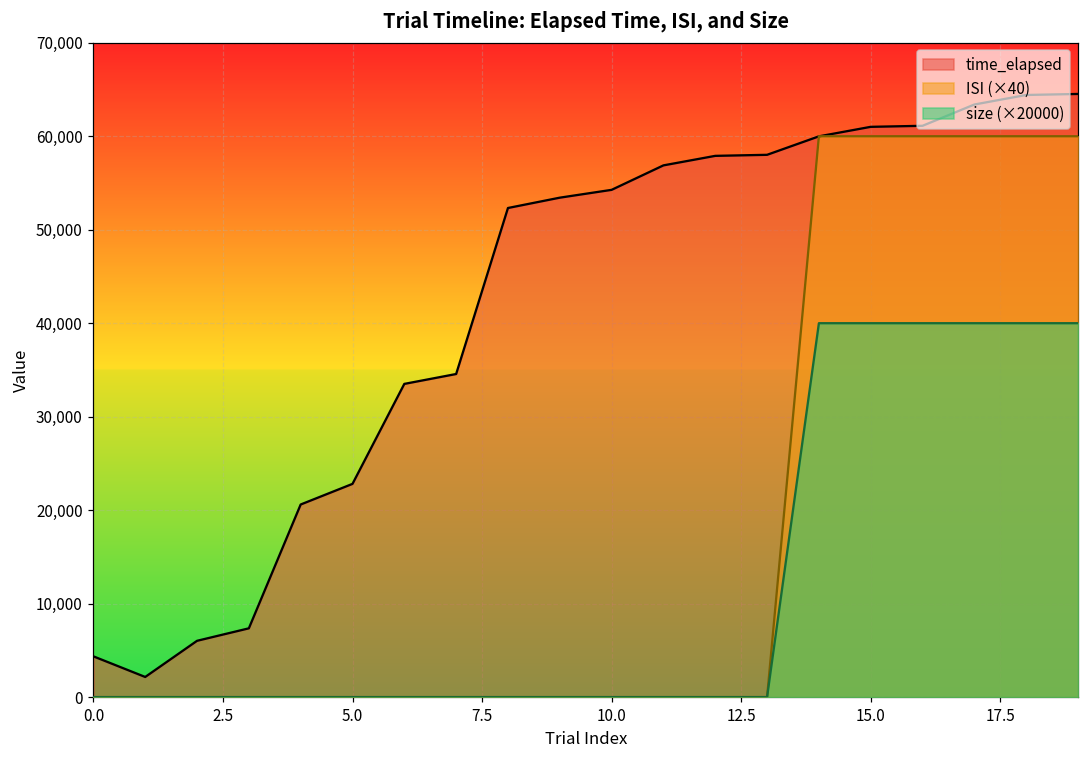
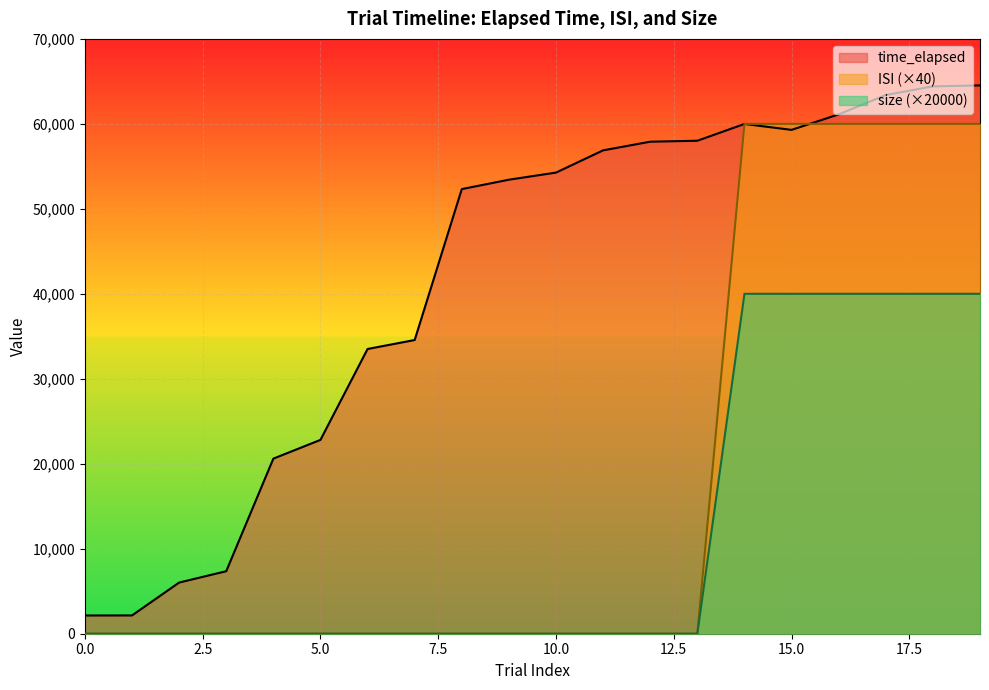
time_elapsed, 0.0: 4,000 -> 2,000
time_elapsed, 15.0: 61,000 -> 59,000
